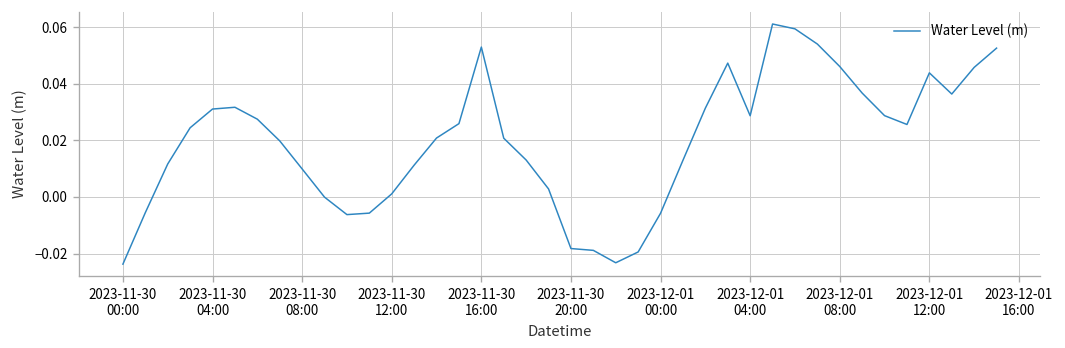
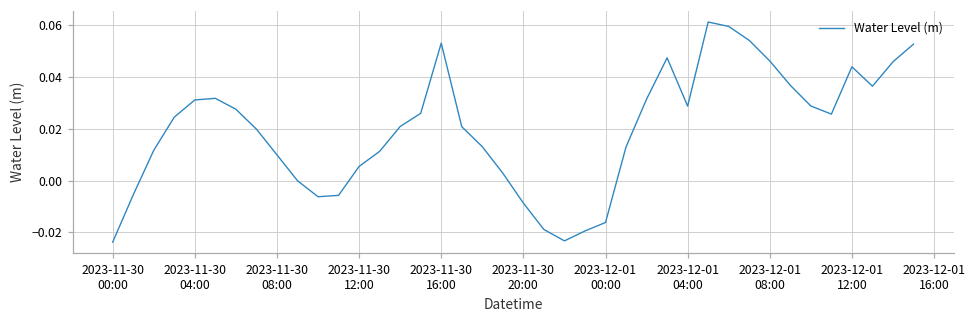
2023-11-30 12:00: 0.001 -> 0.005
2023-11-30 20:00: -0.018 -> -0.009
2023-12-01 00:00: -0.006 -> -0.016
